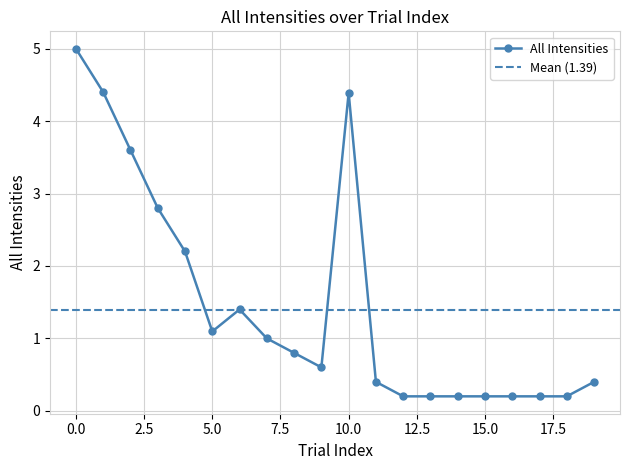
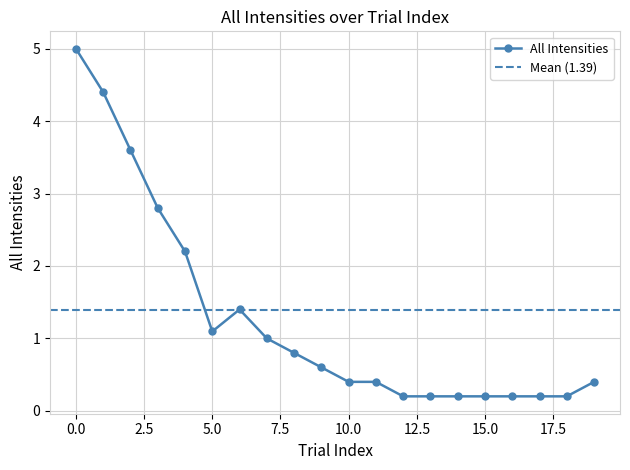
10.0: 4.4 -> 0.4
